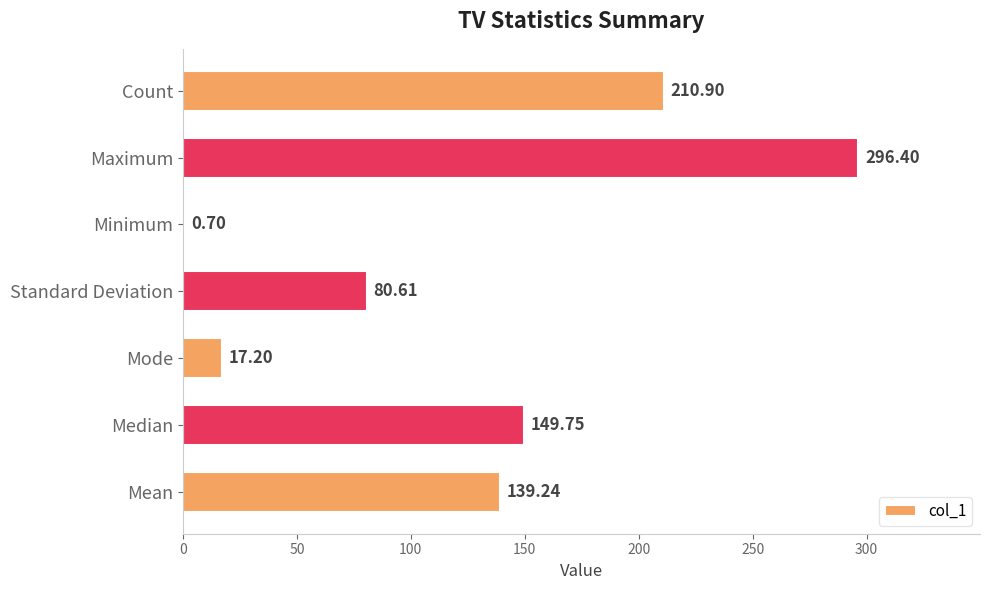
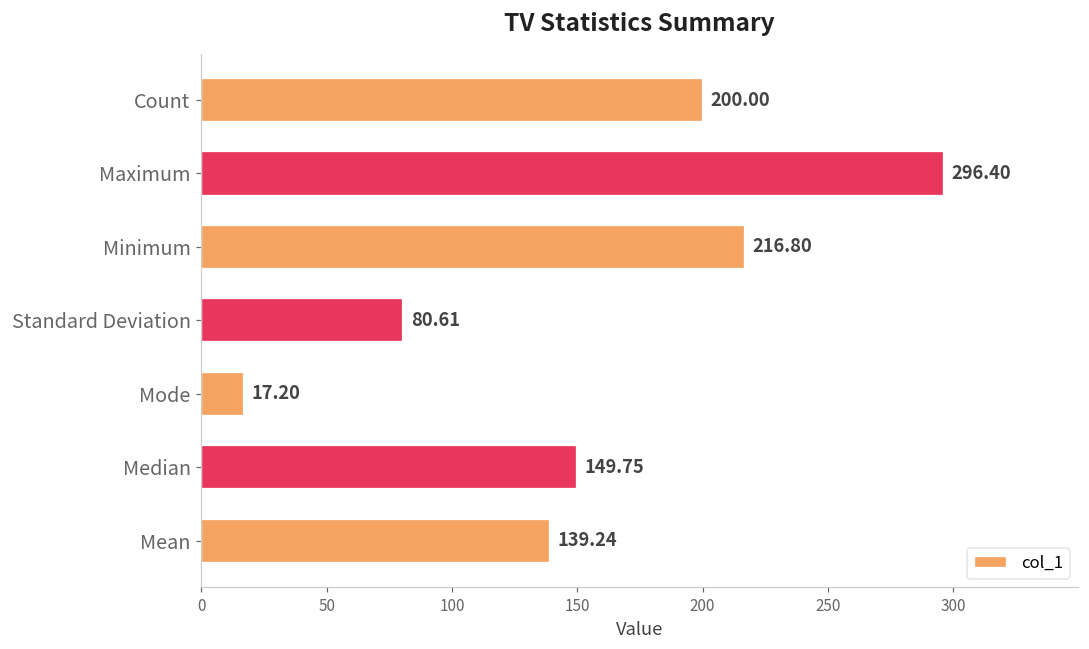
Count: 210.90 -> 200.00
Minimum: 0.70 -> 216.80
